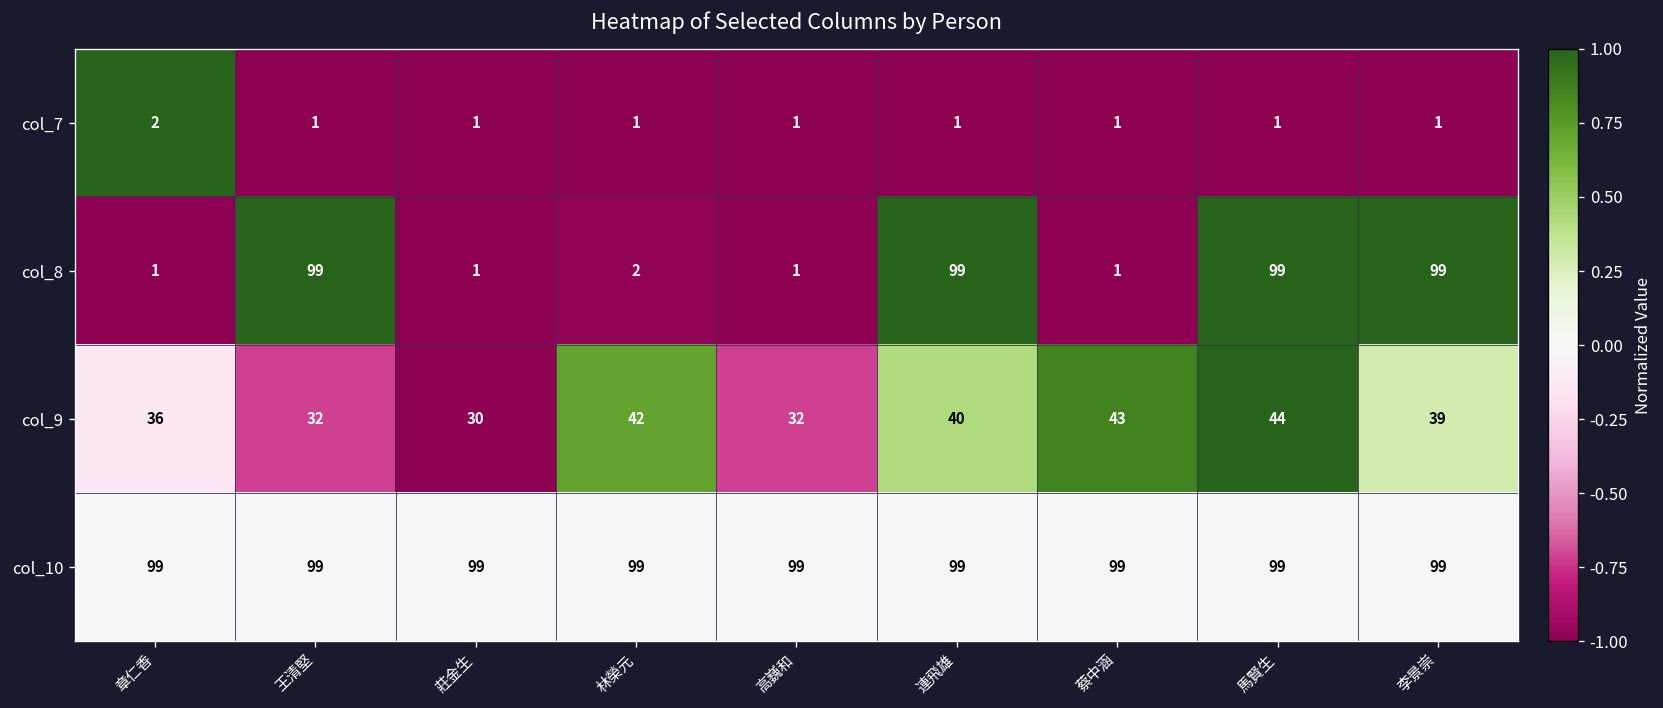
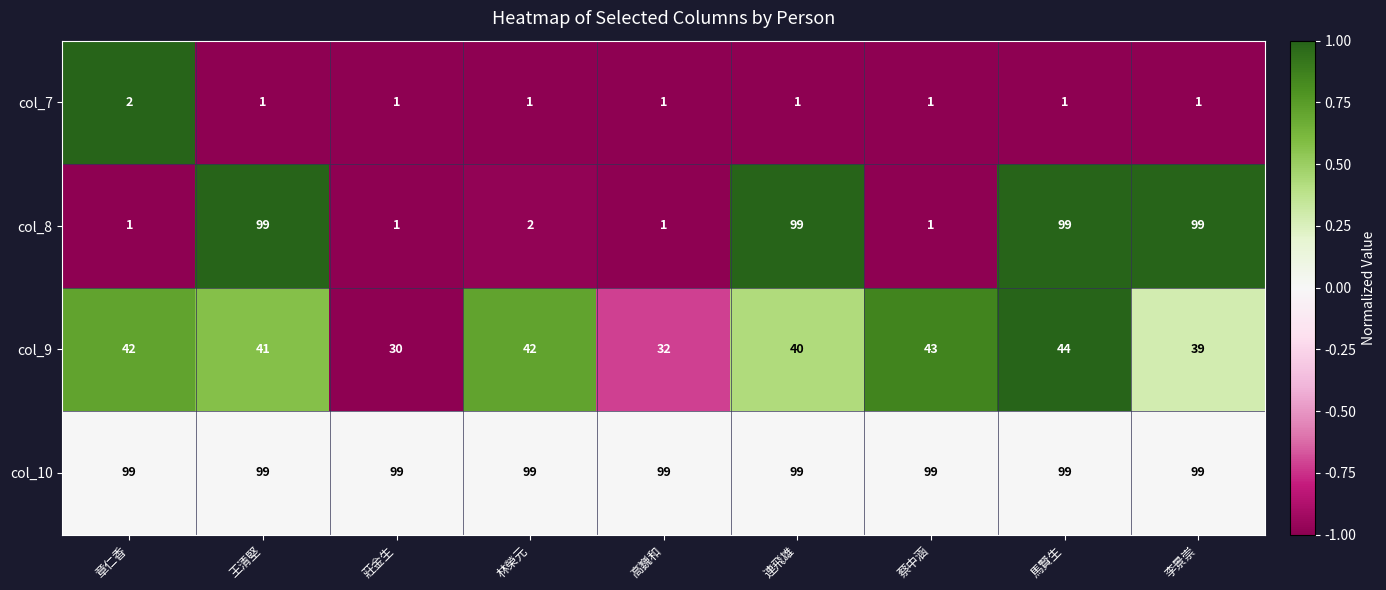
col_9, 章仁香: 36 -> 42
col_9, 王清堅: 32 -> 41
